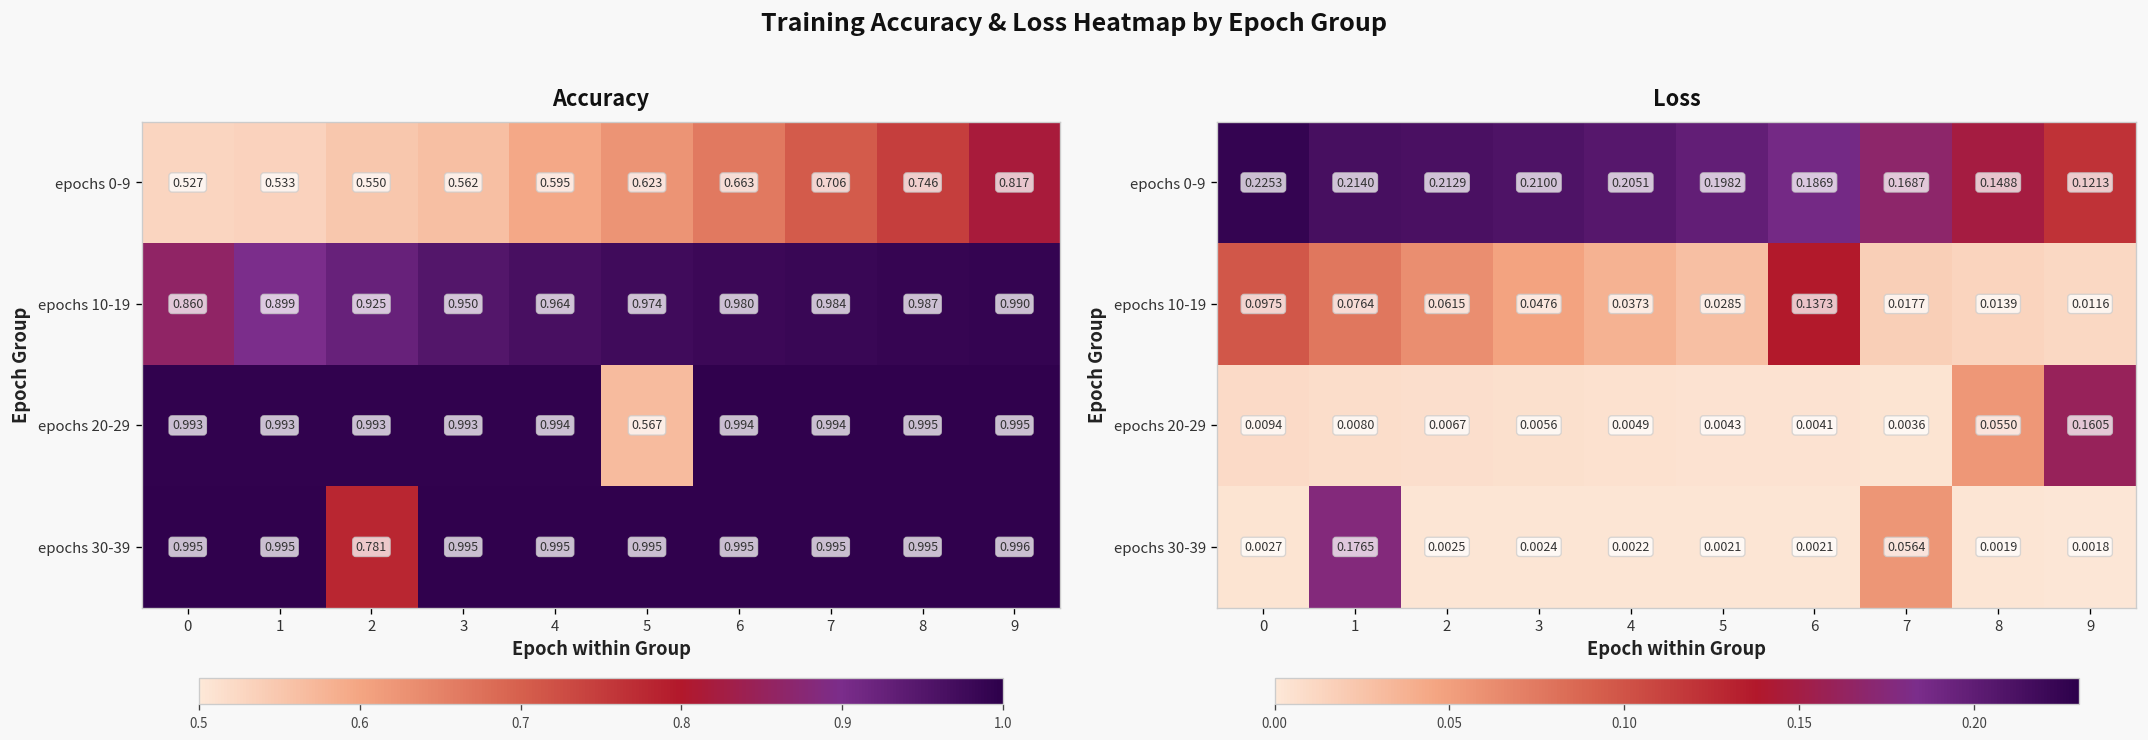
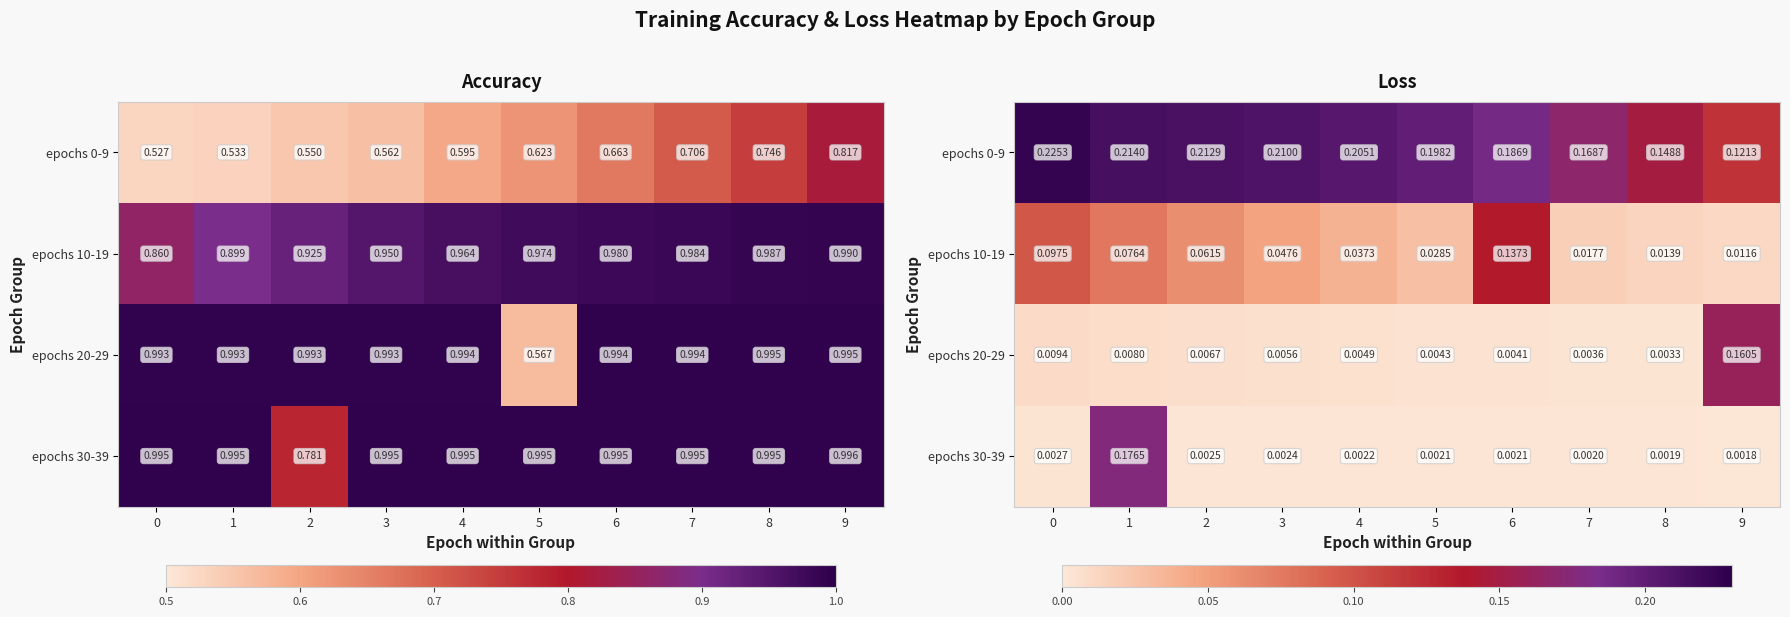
Loss, epochs 20-29, 8: 0.0550 -> 0.0033
Loss, epochs 30-39, 7: 0.0564 -> 0.0020
